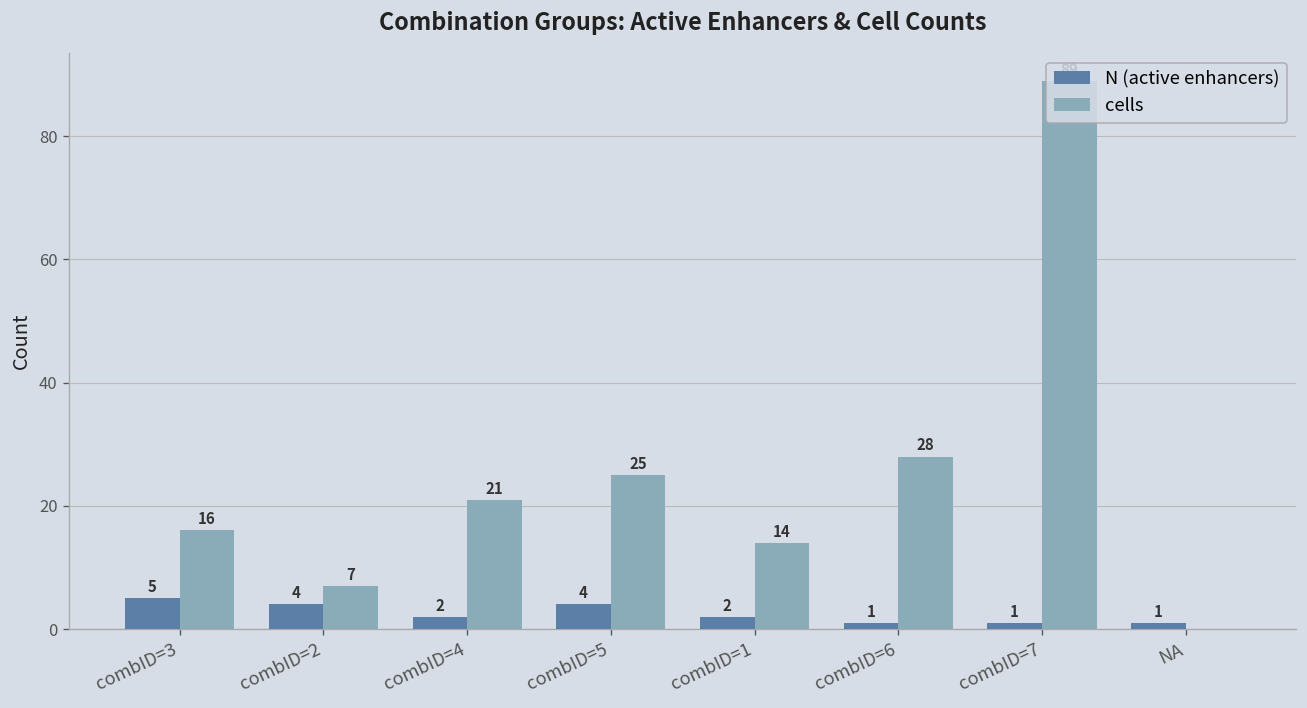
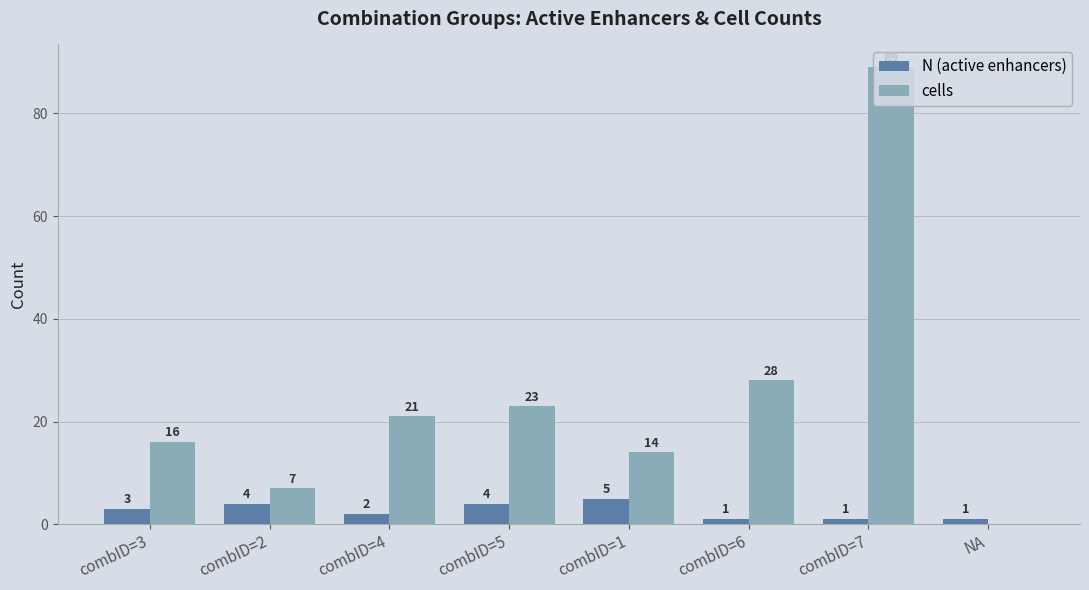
N (active enhancers), combID=3: 5 -> 3
cells, combID=5: 25 -> 23
N (active enhancers), combID=1: 2 -> 5
